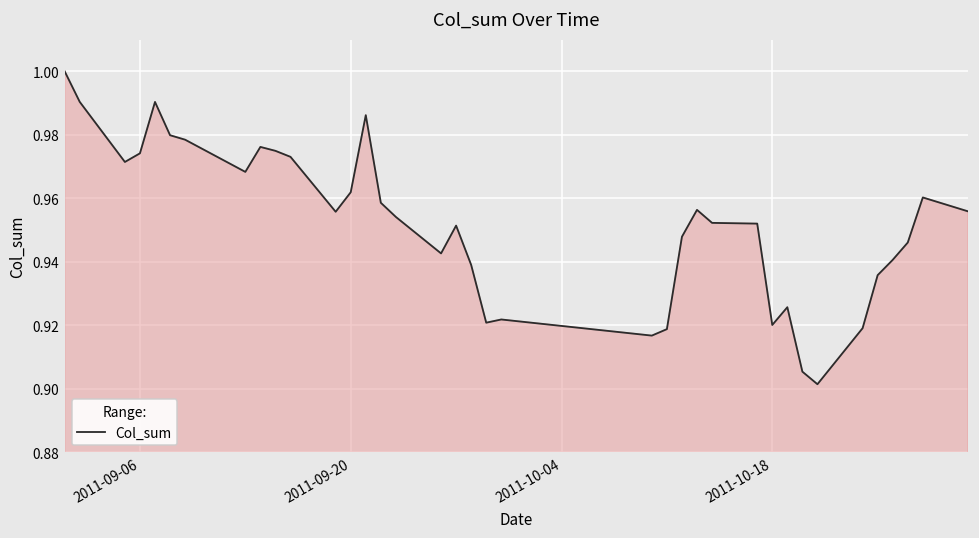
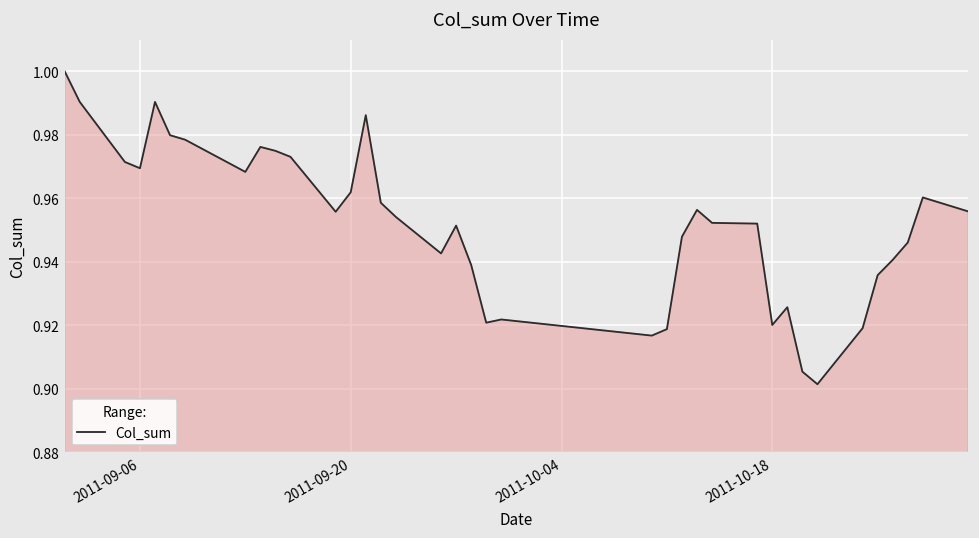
2011-09-06: 0.974 -> 0.969
